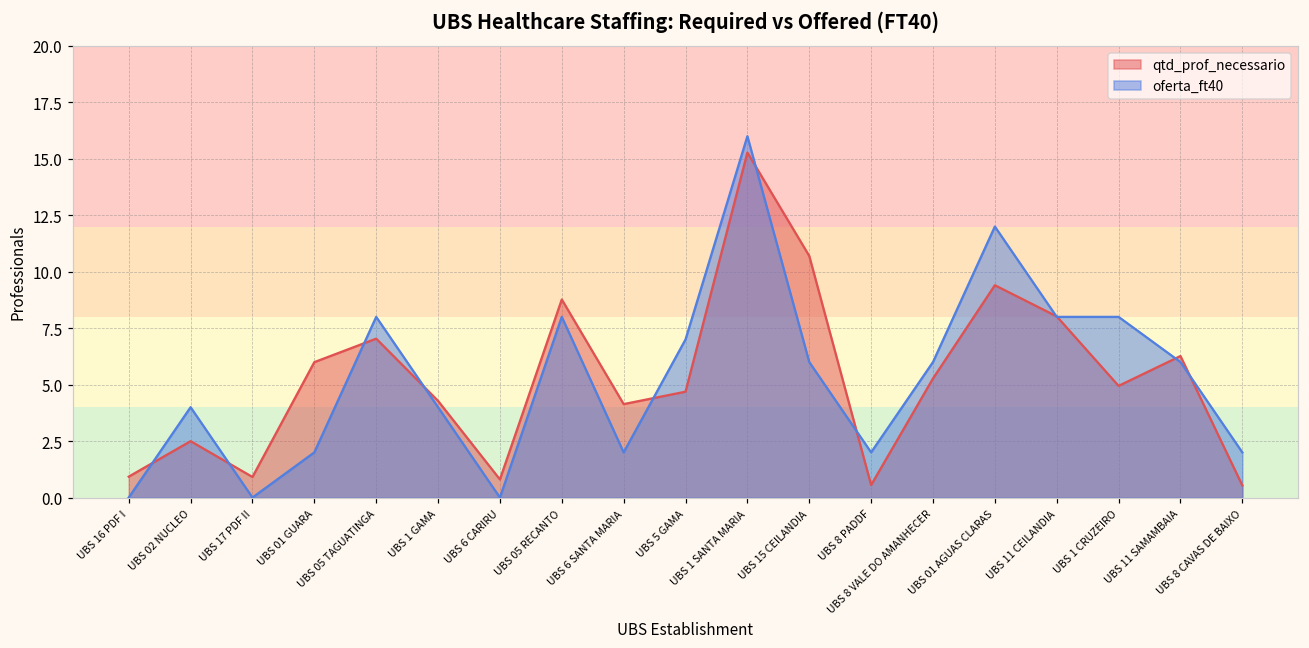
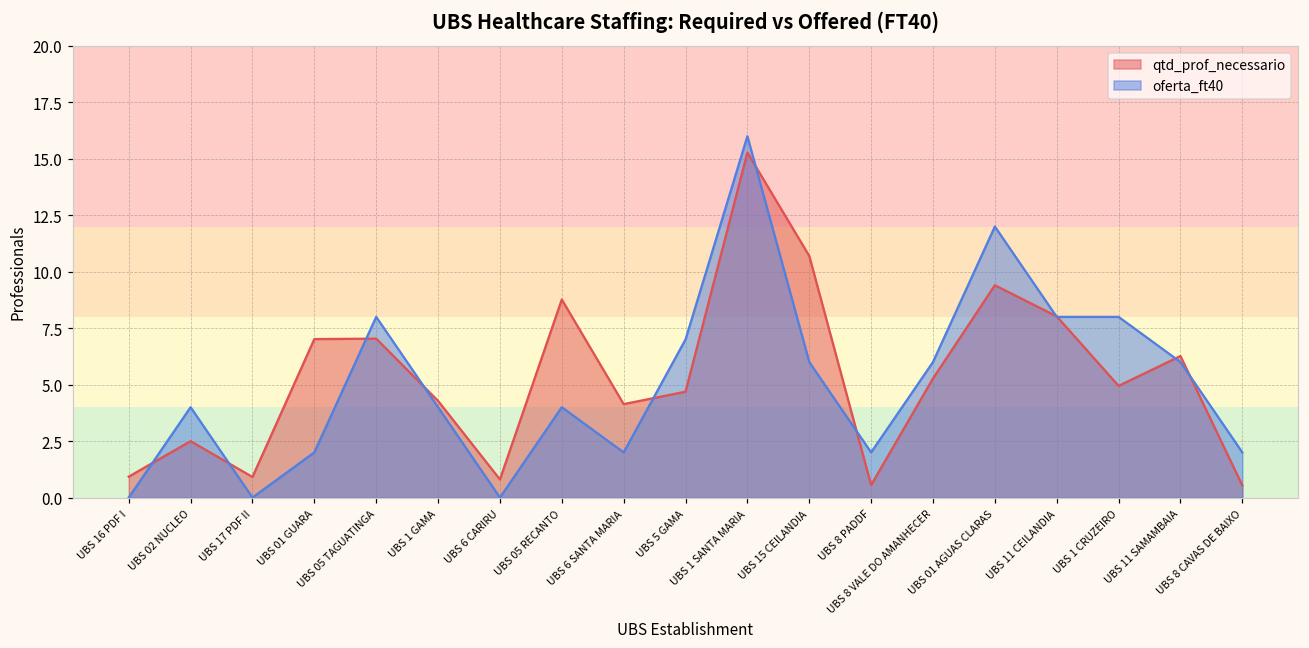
qtd_prof_necessario, UBS 01 GUARA: 6.0 -> 7.0
oferta_ft40, UBS 05 RECANTO: 8 -> 4
